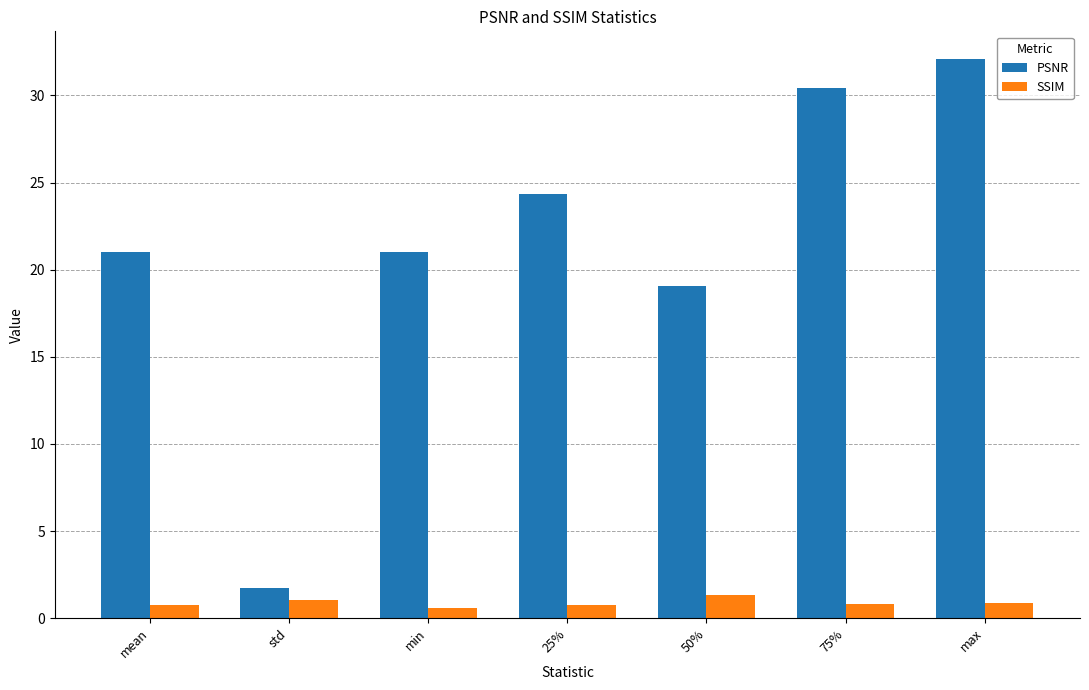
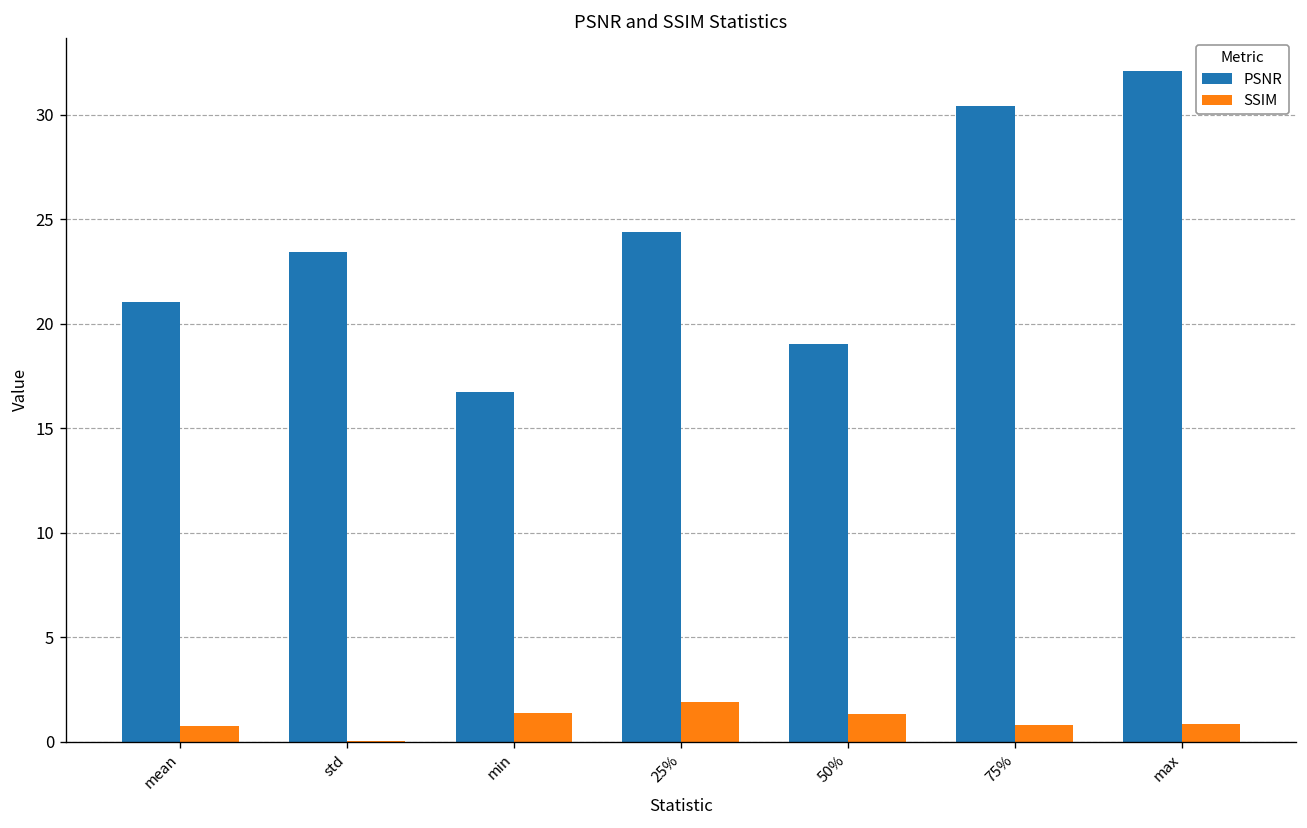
PSNR, std: 1.8 -> 23.4
SSIM, std: 1.0 -> 0.0
PSNR, min: 21.0 -> 16.7
SSIM, min: 0.6 -> 1.4
SSIM, 25%: 0.7 -> 1.9
